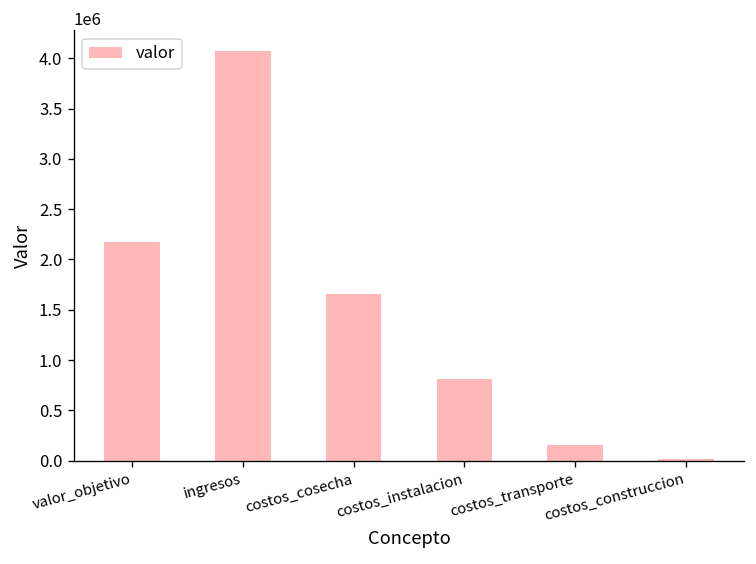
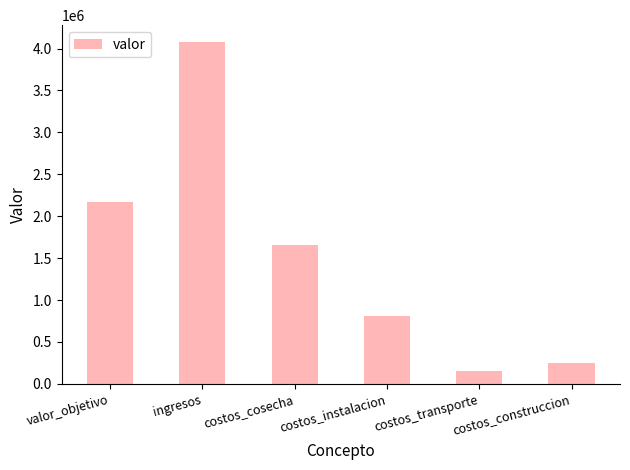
costos_construccion: 0 -> 200000
